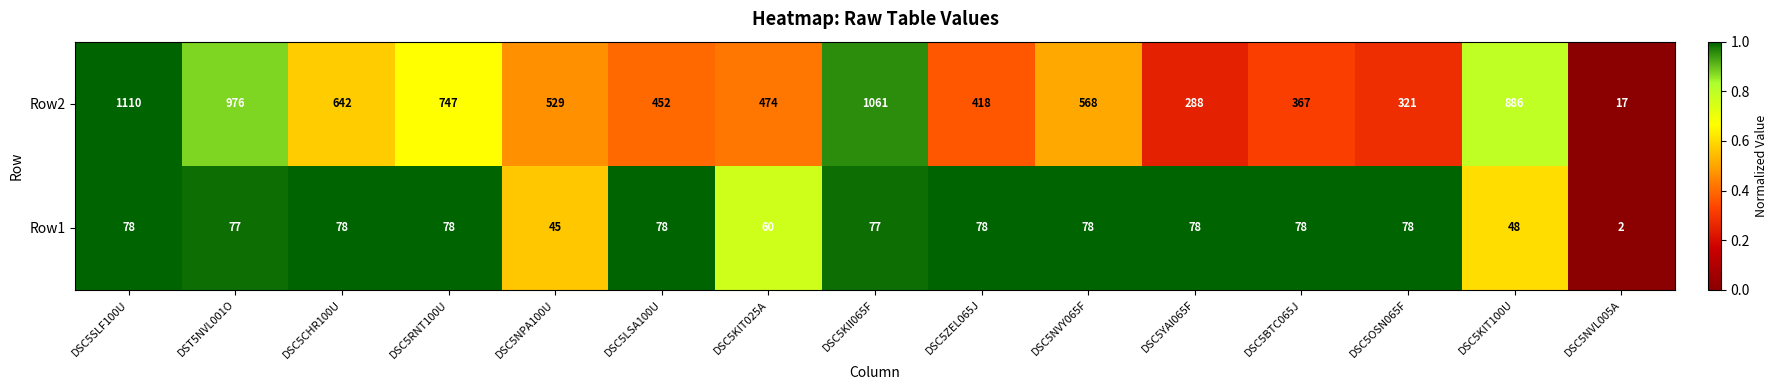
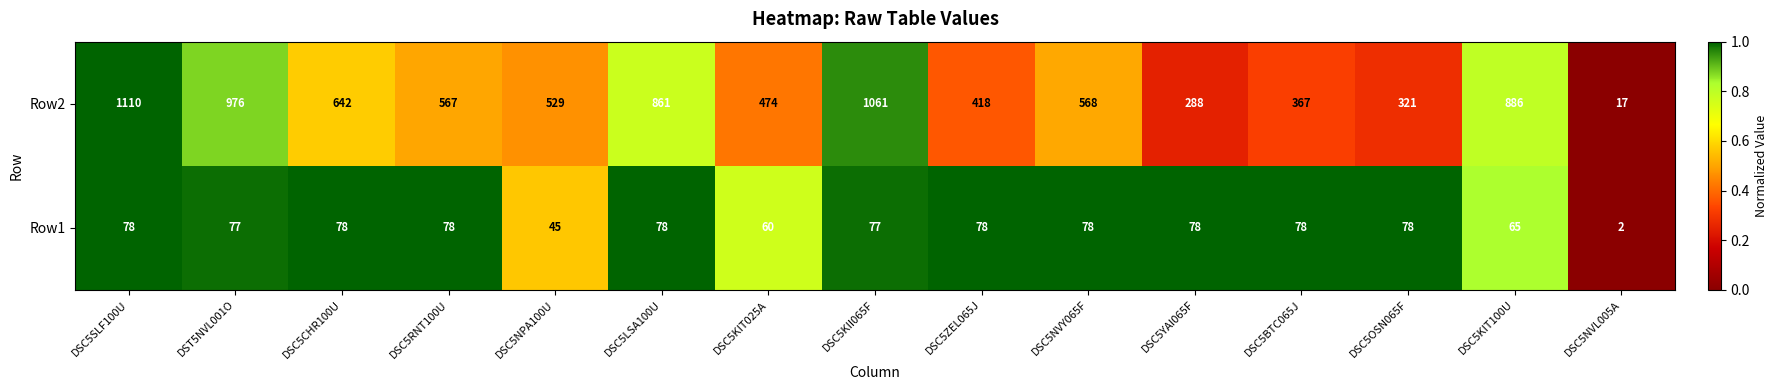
Row2, DSC5RNT100U: 747 -> 567
Row2, DSC5LSA100U: 452 -> 861
Row1, DSC5KIT100U: 48 -> 65
